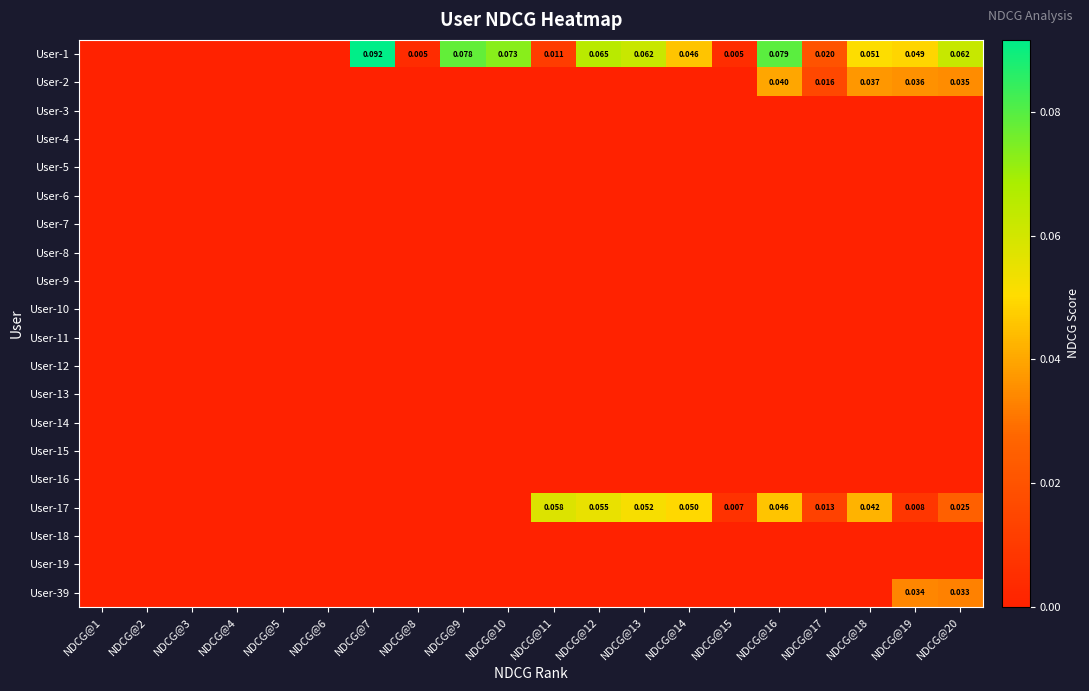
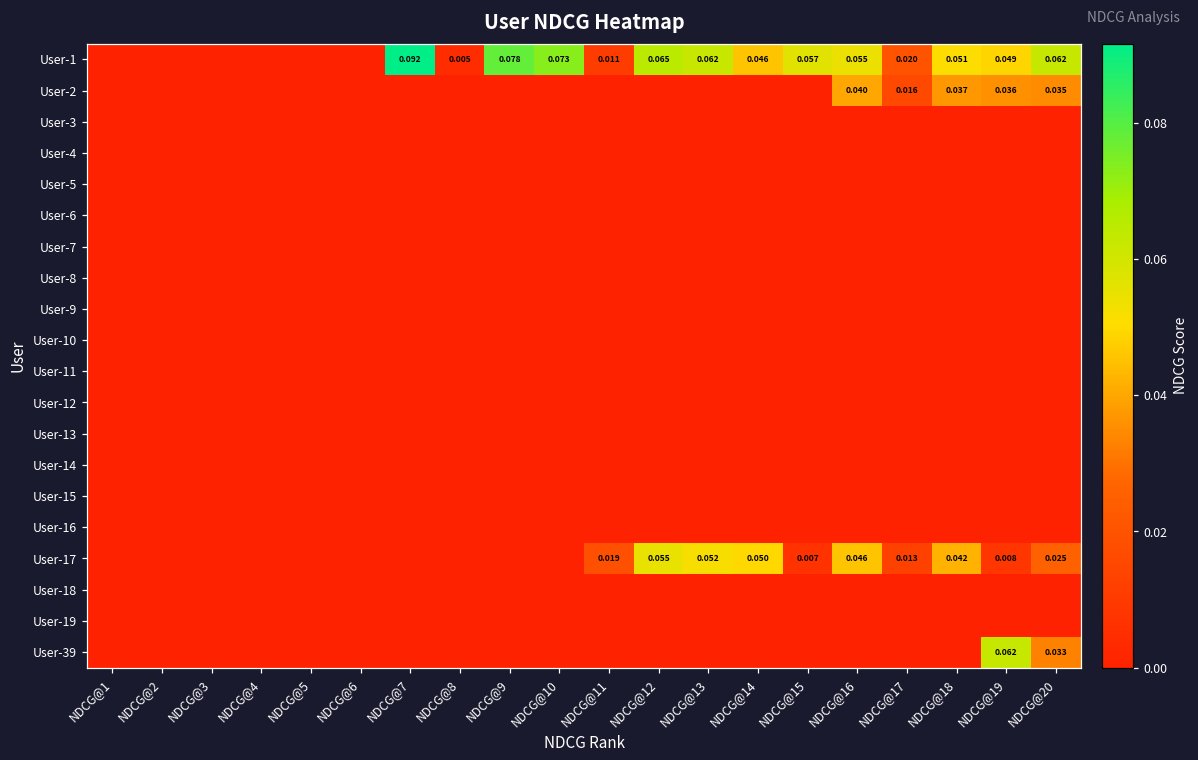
User-1, NDCG@15: 0.005 -> 0.057
User-1, NDCG@16: 0.079 -> 0.055
User-17, NDCG@11: 0.058 -> 0.019
User-39, NDCG@19: 0.034 -> 0.062
